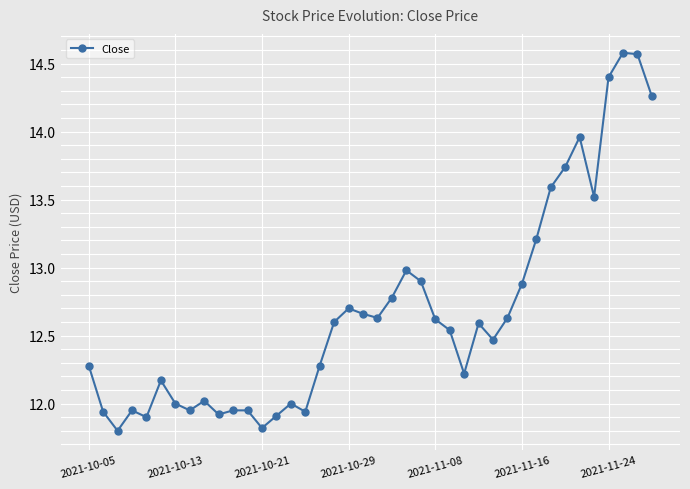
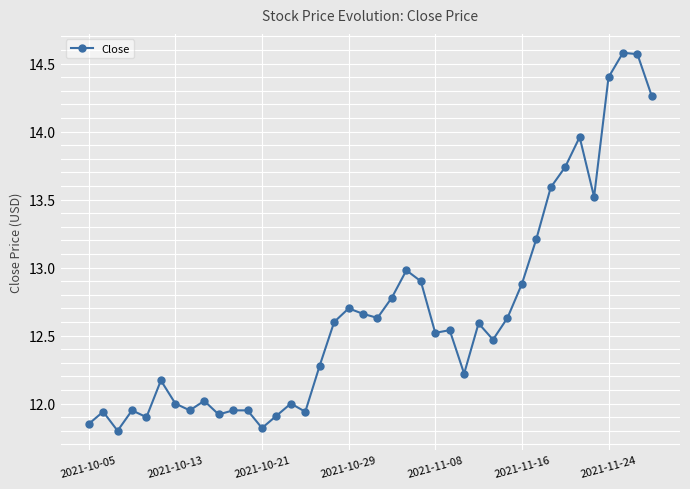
2021-10-05: 12.28 -> 11.85
2021-11-08: 12.62 -> 12.52
